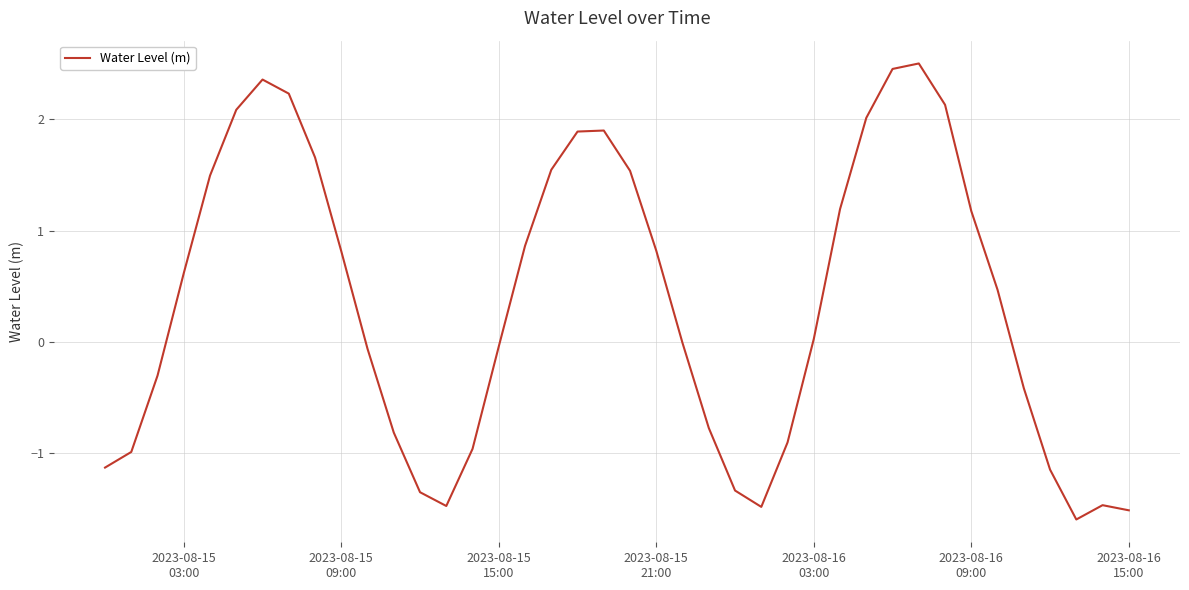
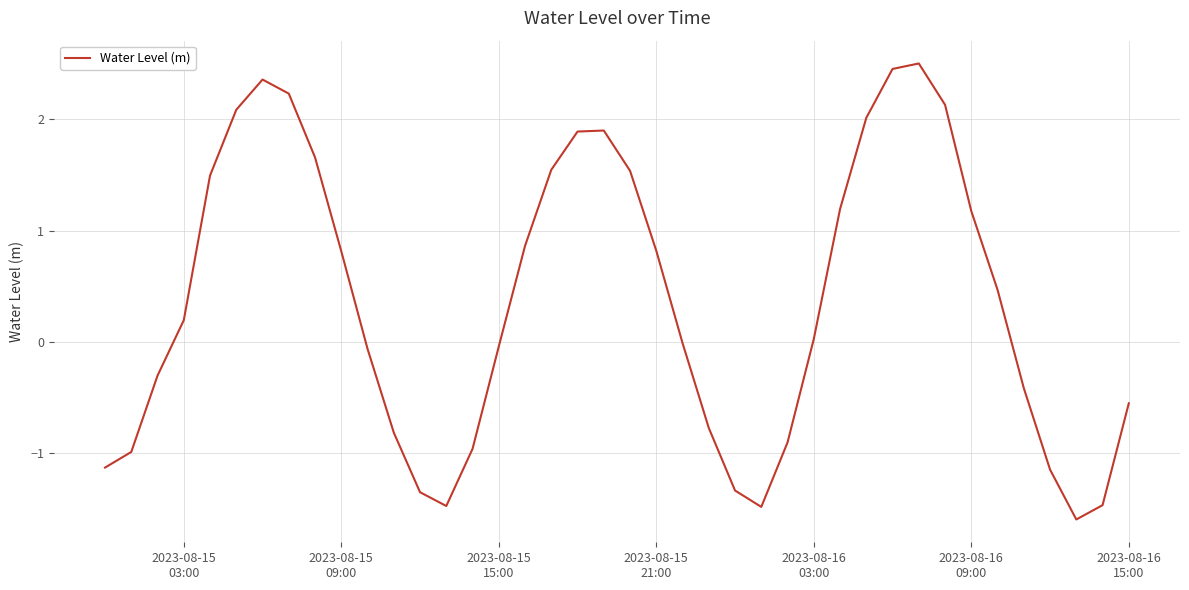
2023-08-15 03:00: 0.62 -> 0.19
2023-08-16 15:00: -1.51 -> -0.55
